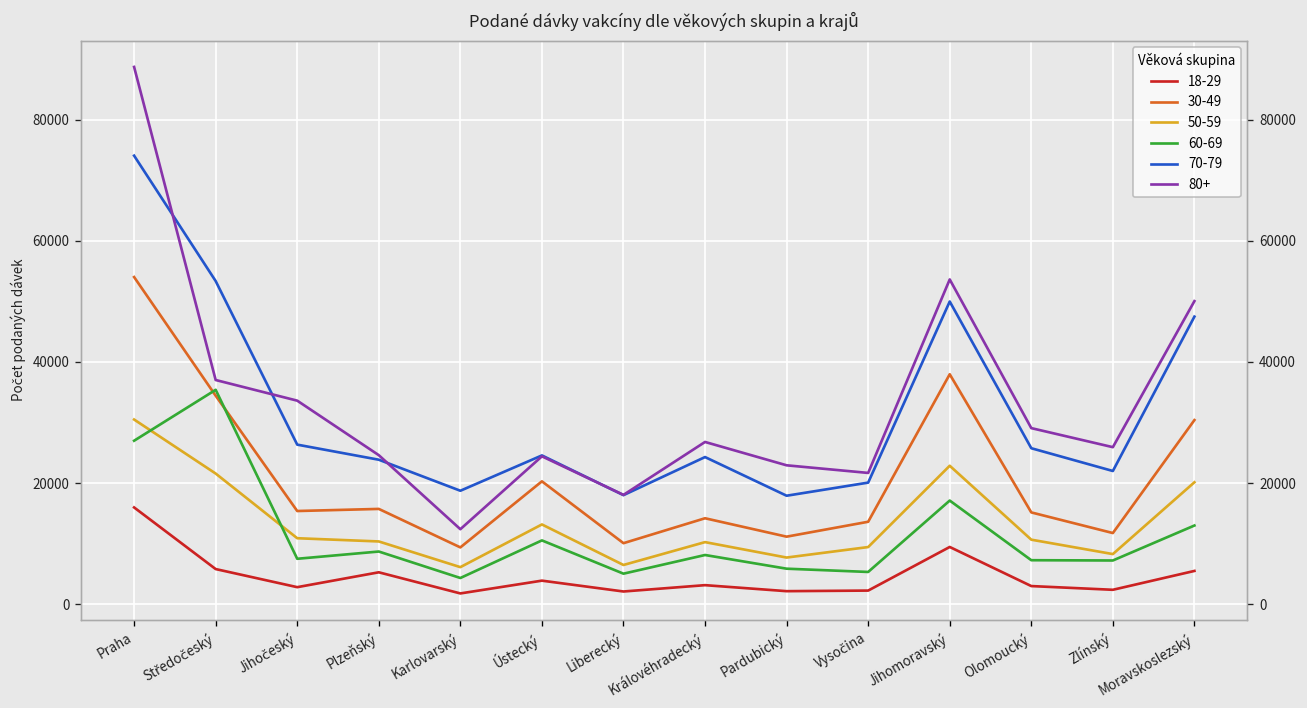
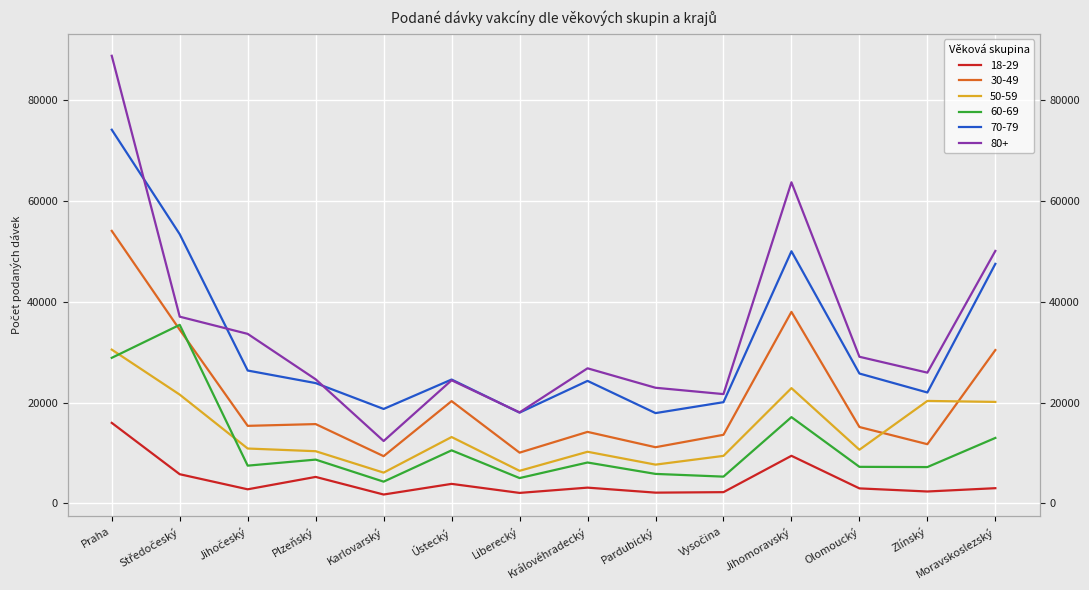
60-69, Praha: 27000 -> 29000
80+, Jihomoravský: 54000 -> 64000
50-59, Zlínský: 8000 -> 20000
18-29, Moravskoslezský: 5000 -> 3000
